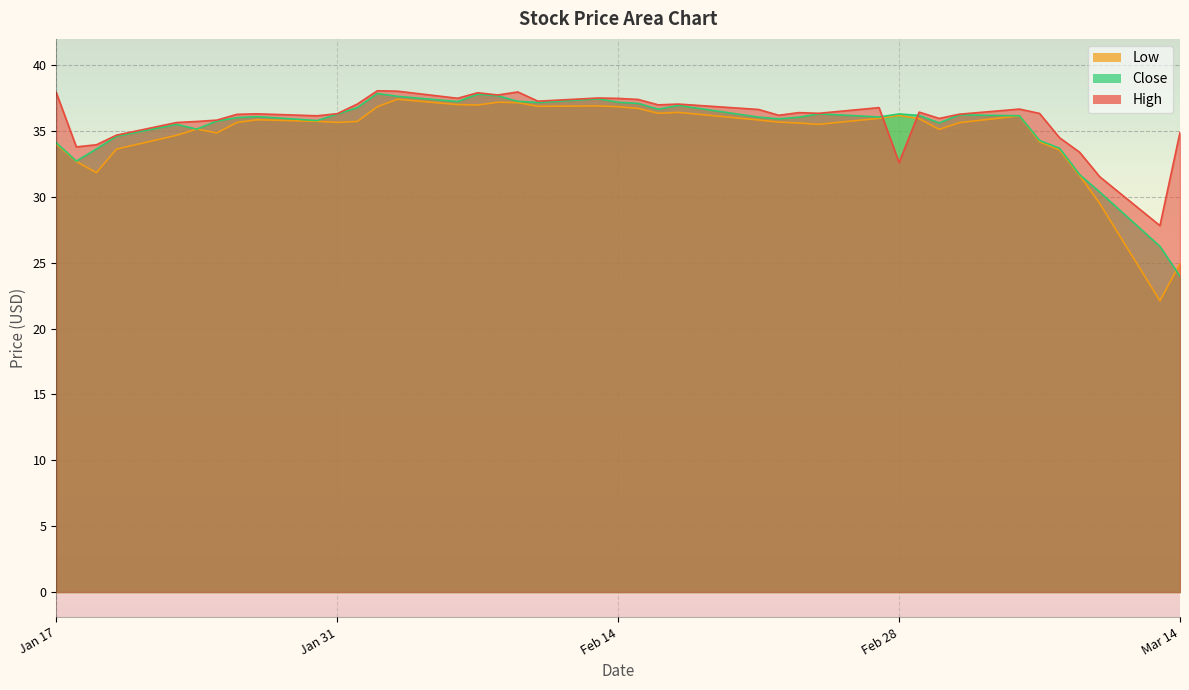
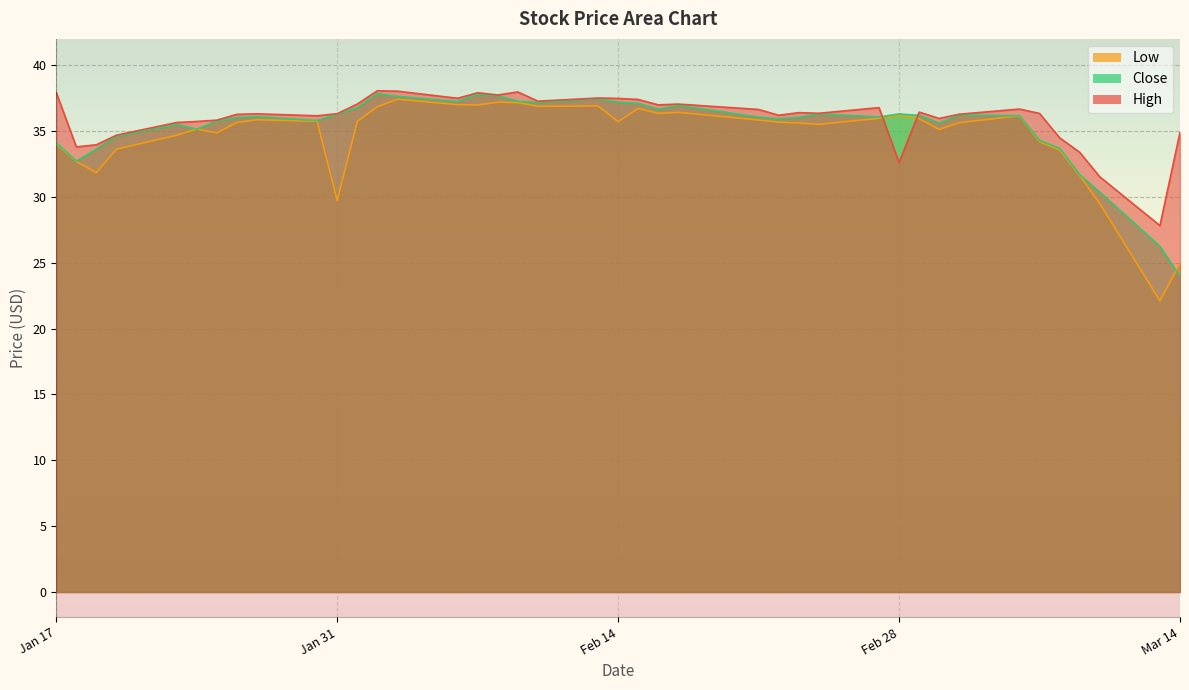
Low, Jan 31: 35.7 -> 29.7
Low, Feb 14: 36.8 -> 35.7
